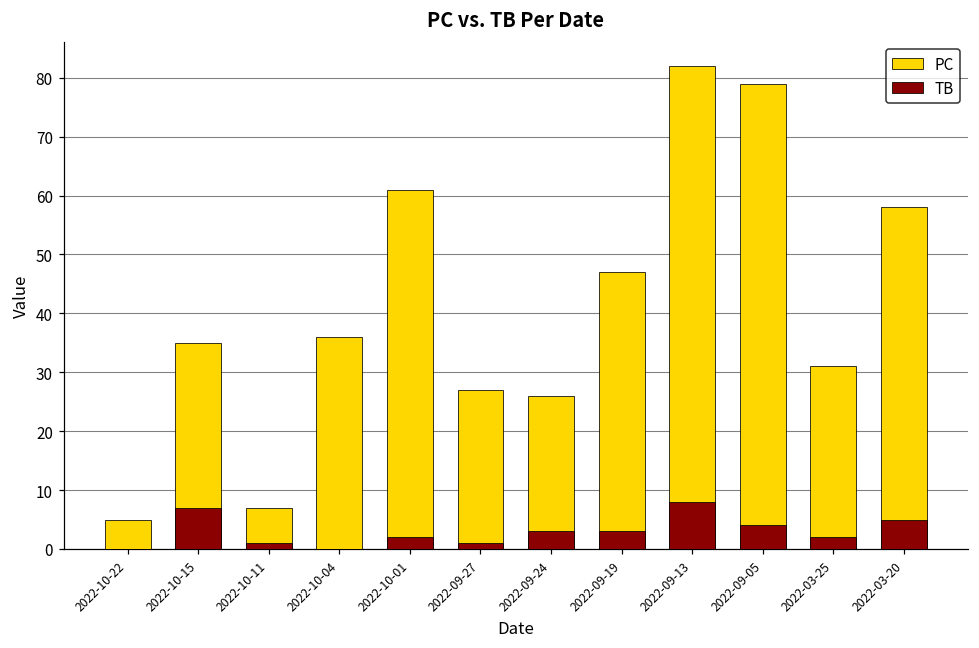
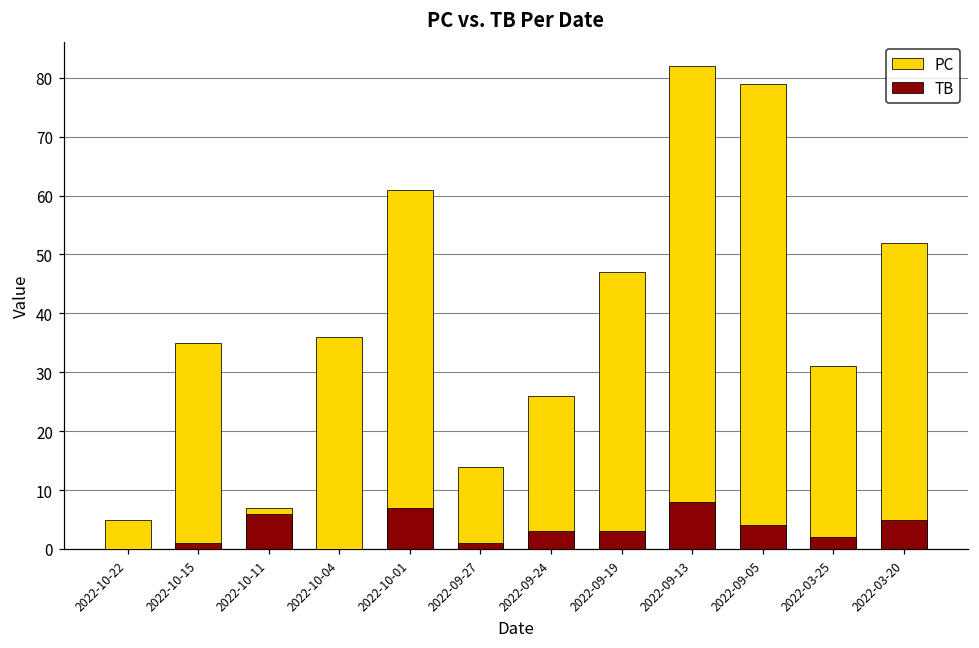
TB, 2022-10-15: 7 -> 1
TB, 2022-10-11: 1 -> 6
TB, 2022-10-01: 2 -> 7
PC, 2022-09-27: 27 -> 14
PC, 2022-03-20: 58 -> 52
